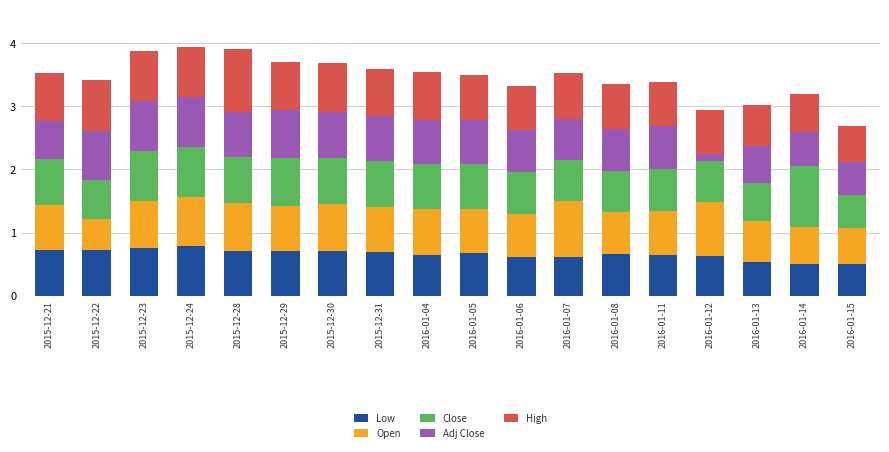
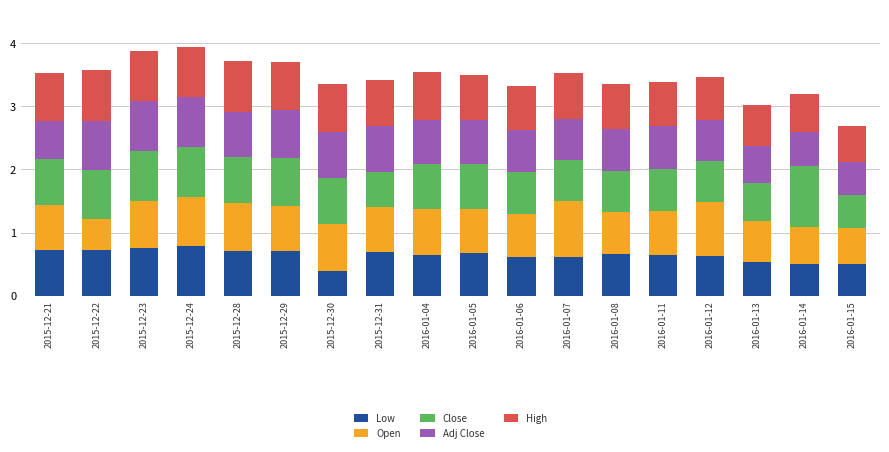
Close, 2015-12-22: 0.6 -> 0.8
High, 2015-12-28: 1.0 -> 0.8
Low, 2015-12-30: 0.7 -> 0.4
Close, 2015-12-31: 0.7 -> 0.6
Adj Close, 2016-01-12: 0.1 -> 0.6
